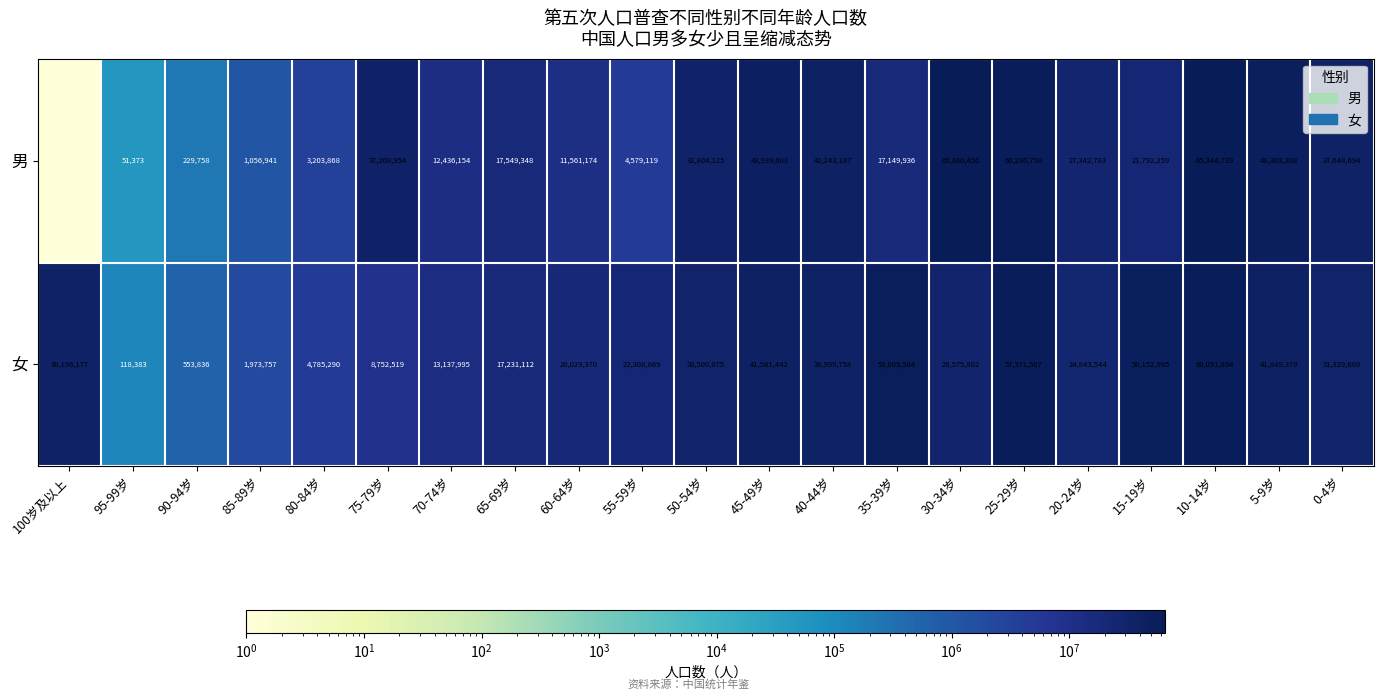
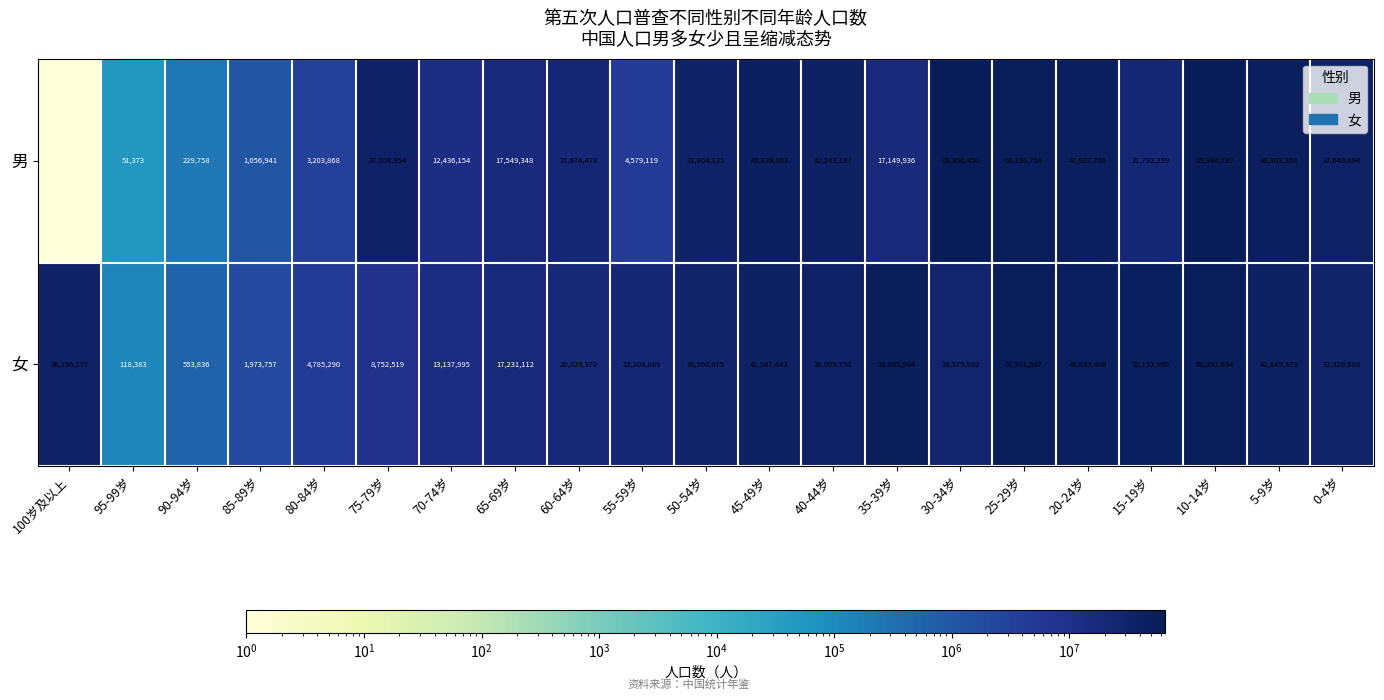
男, 60-64岁: 11,561,174 -> 21,674,478
男, 20-24岁: 27,342,783 -> 47,937,766
女, 20-24岁: 24,843,544 -> 46,635,408
